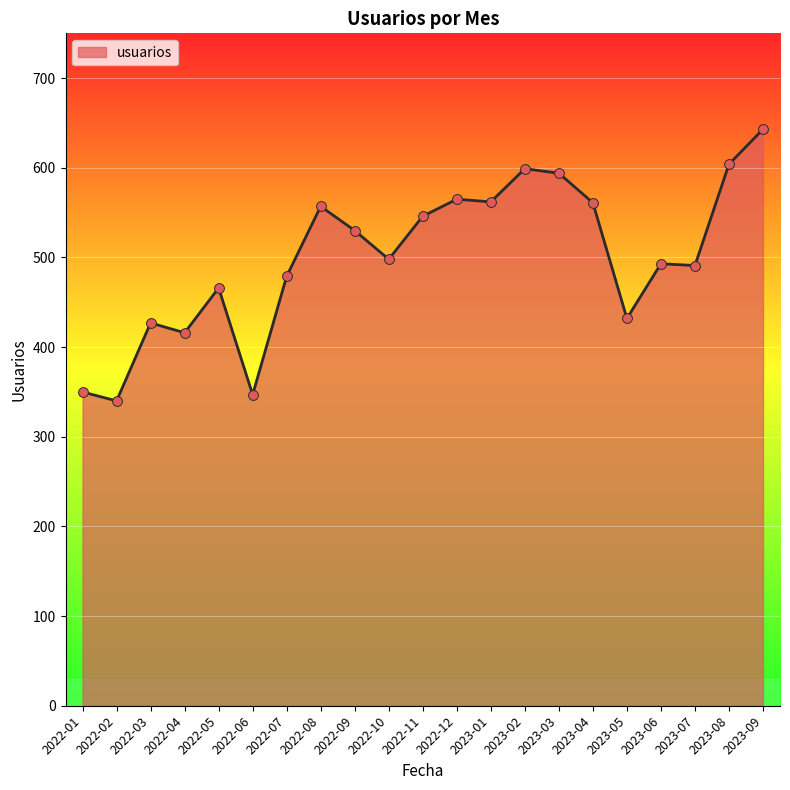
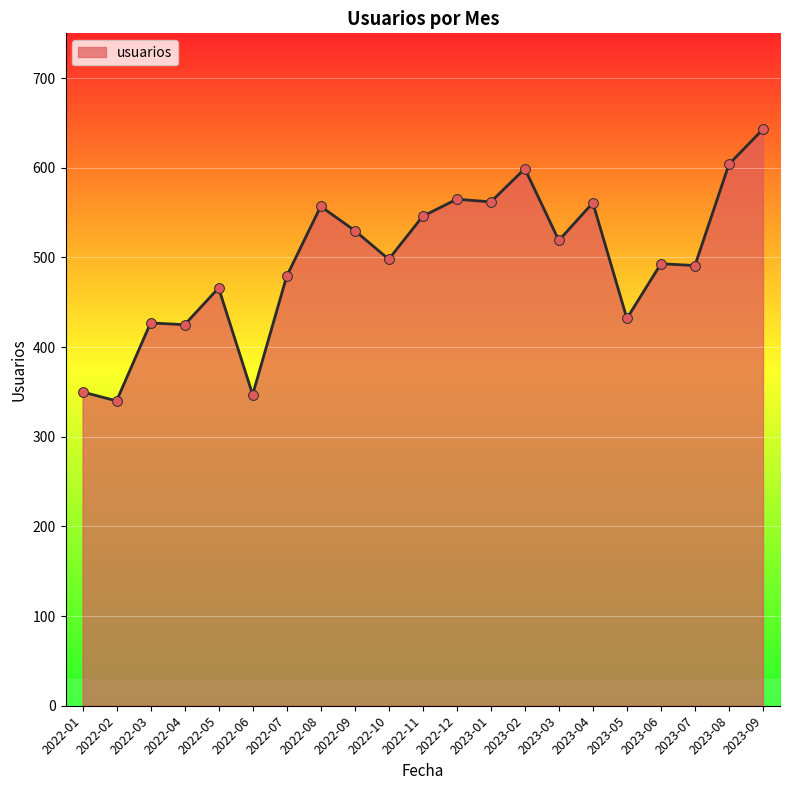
2022-04: 420 -> 430
2023-03: 590 -> 520
